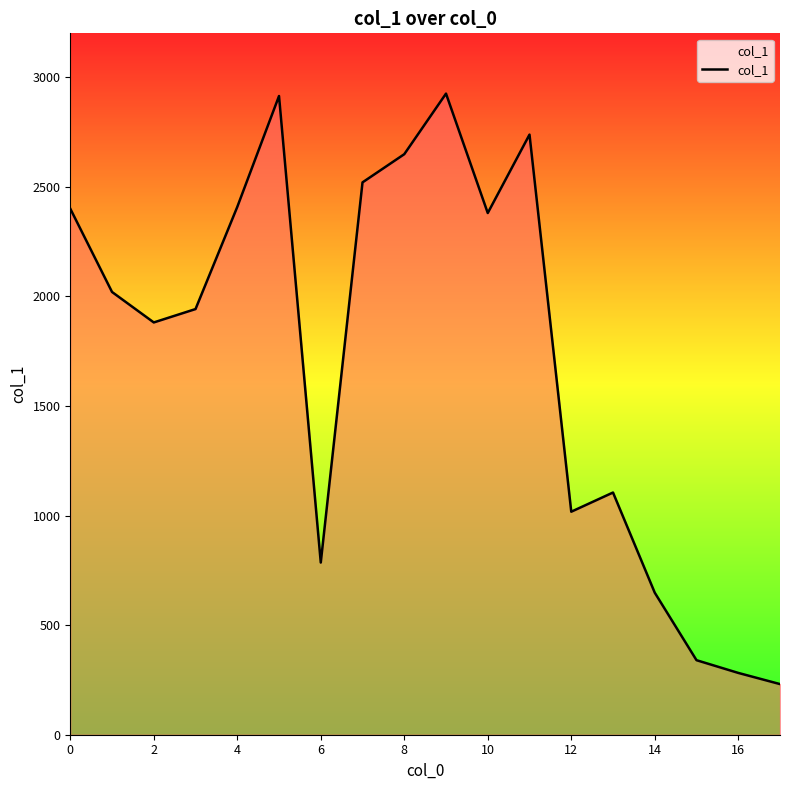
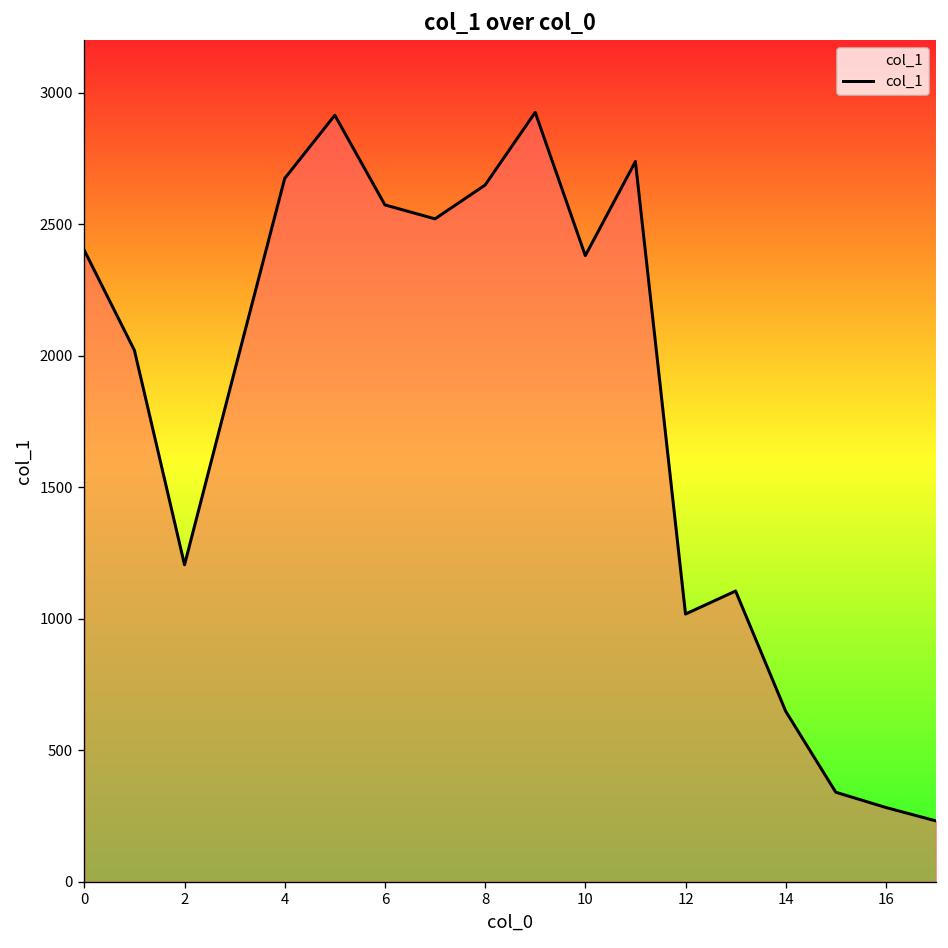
2: 1880 -> 1200
4: 2410 -> 2670
6: 790 -> 2570
